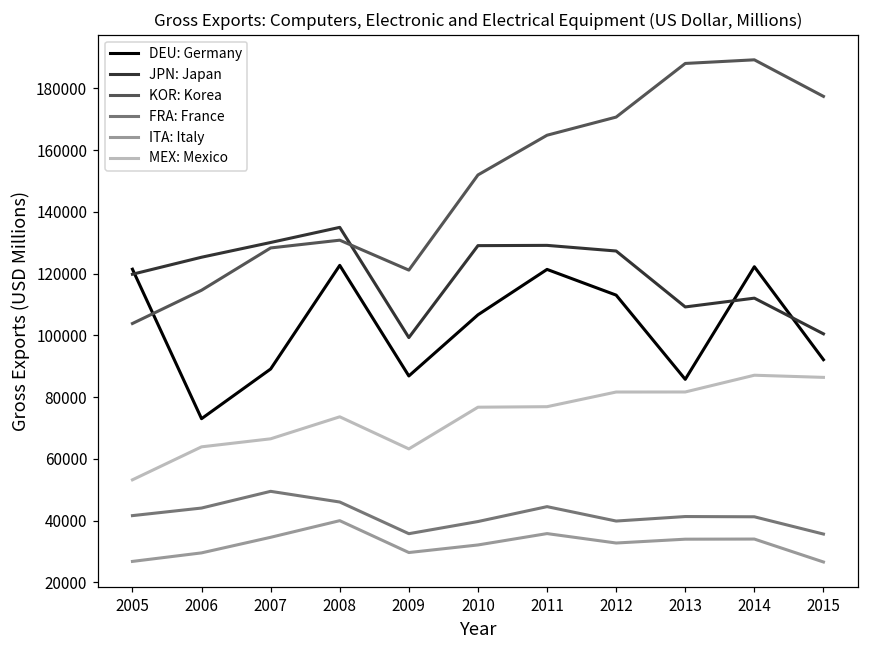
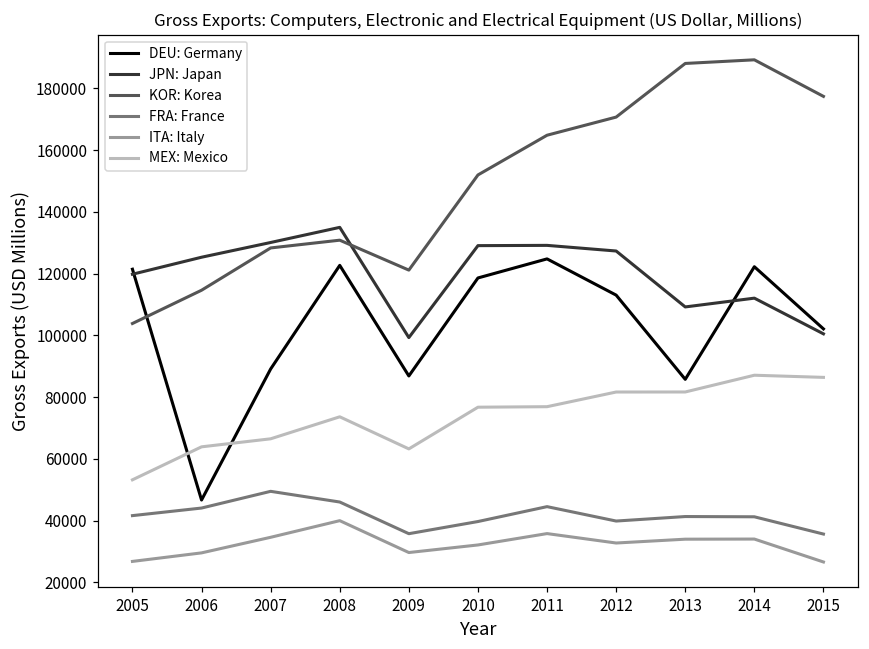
DEU: Germany, 2006: 73000 -> 47000
DEU: Germany, 2010: 107000 -> 119000
DEU: Germany, 2011: 121000 -> 125000
DEU: Germany, 2015: 92000 -> 102000
